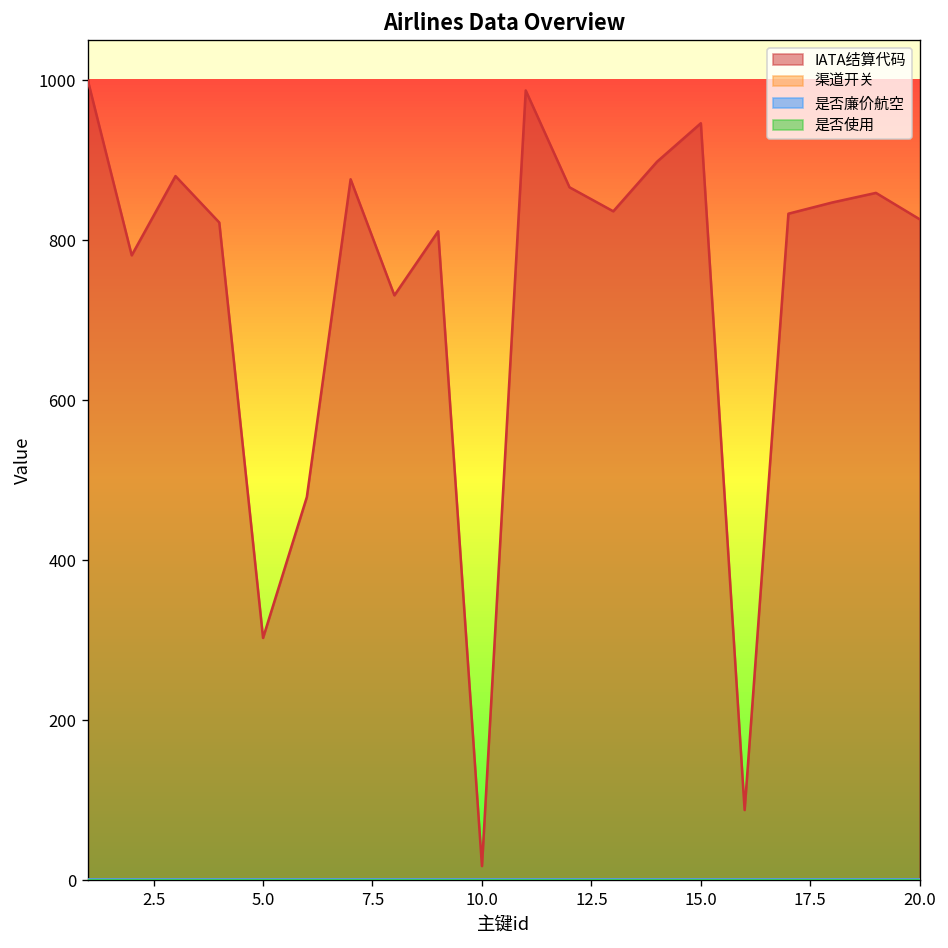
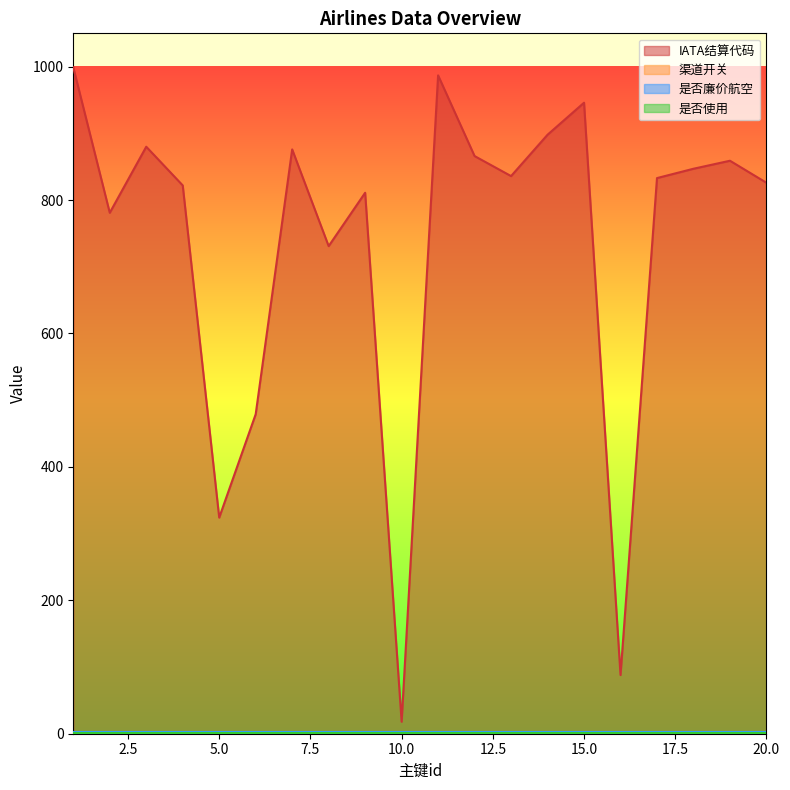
IATA结算代码, 5.0: 300 -> 320
